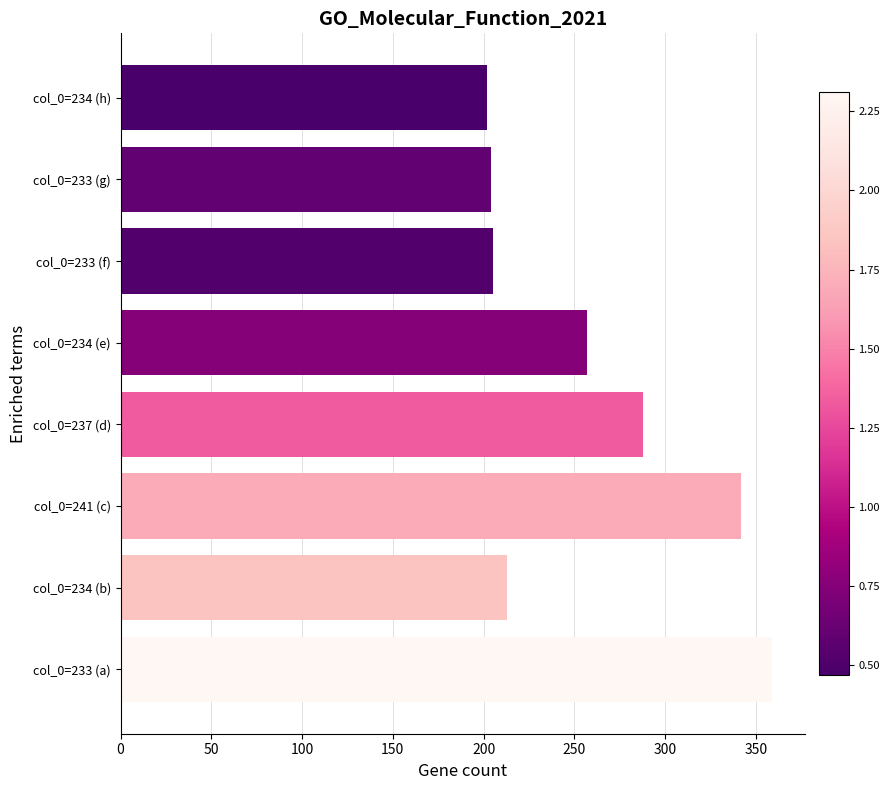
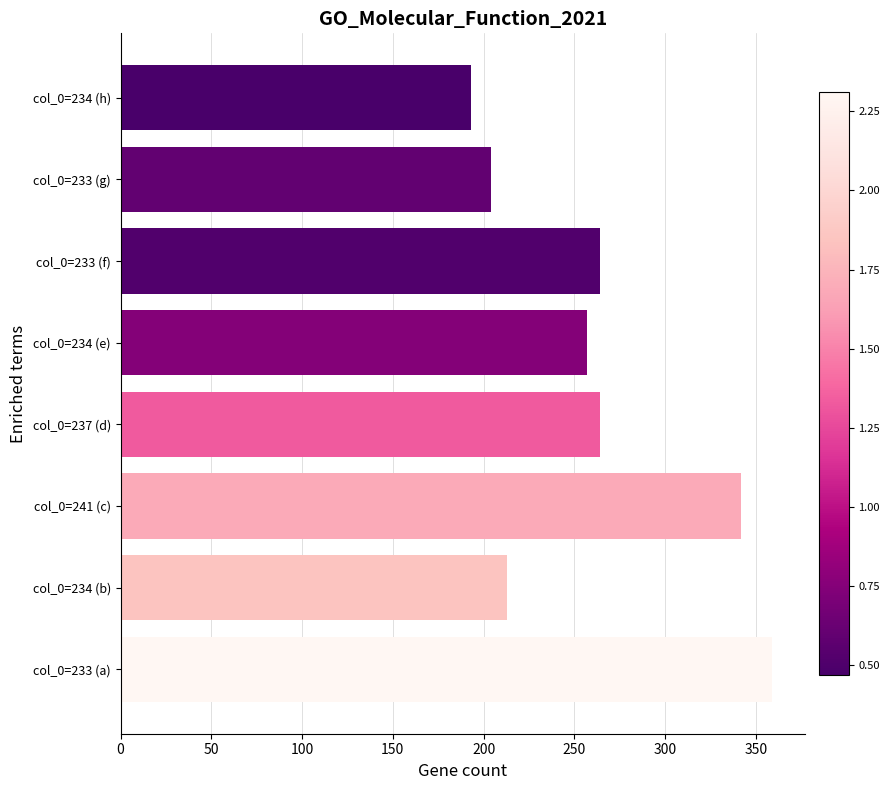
col_0=234 (h): 202 -> 193
col_0=233 (f): 205 -> 264
col_0=237 (d): 288 -> 264
